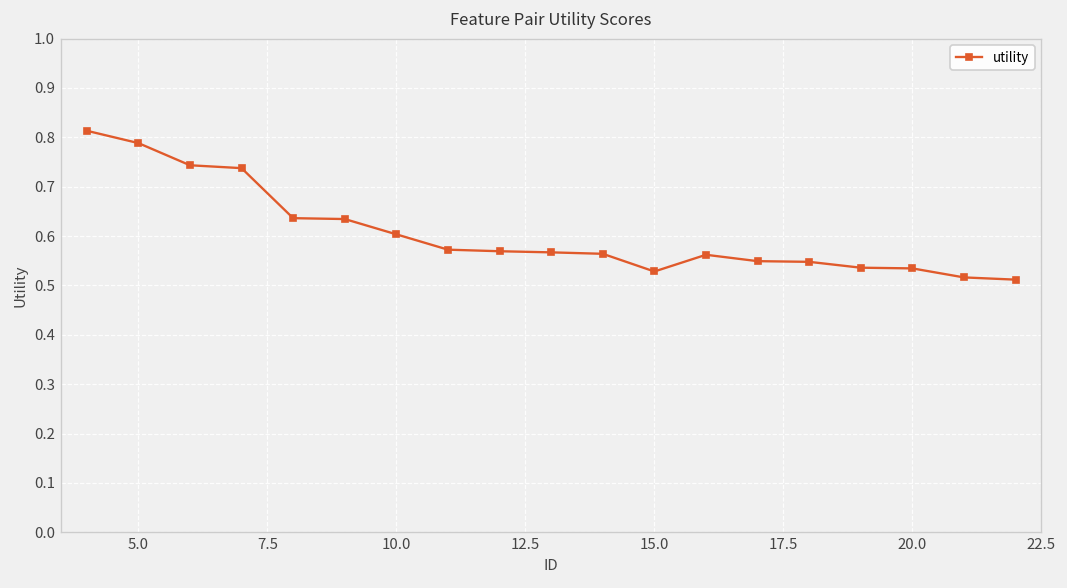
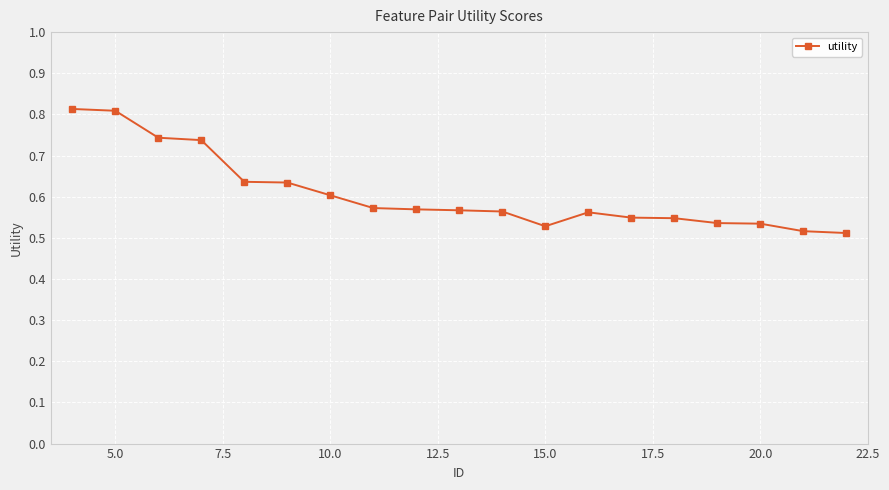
5.0: 0.79 -> 0.81
